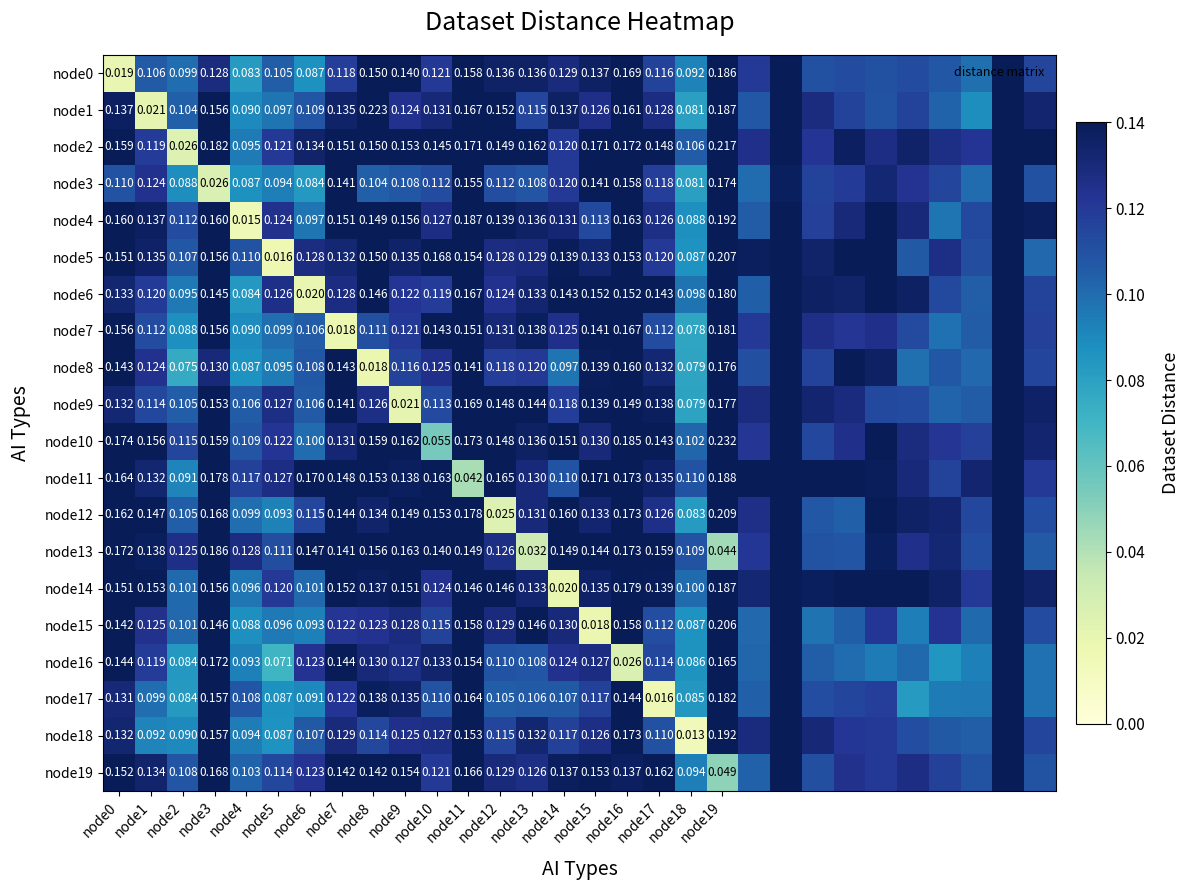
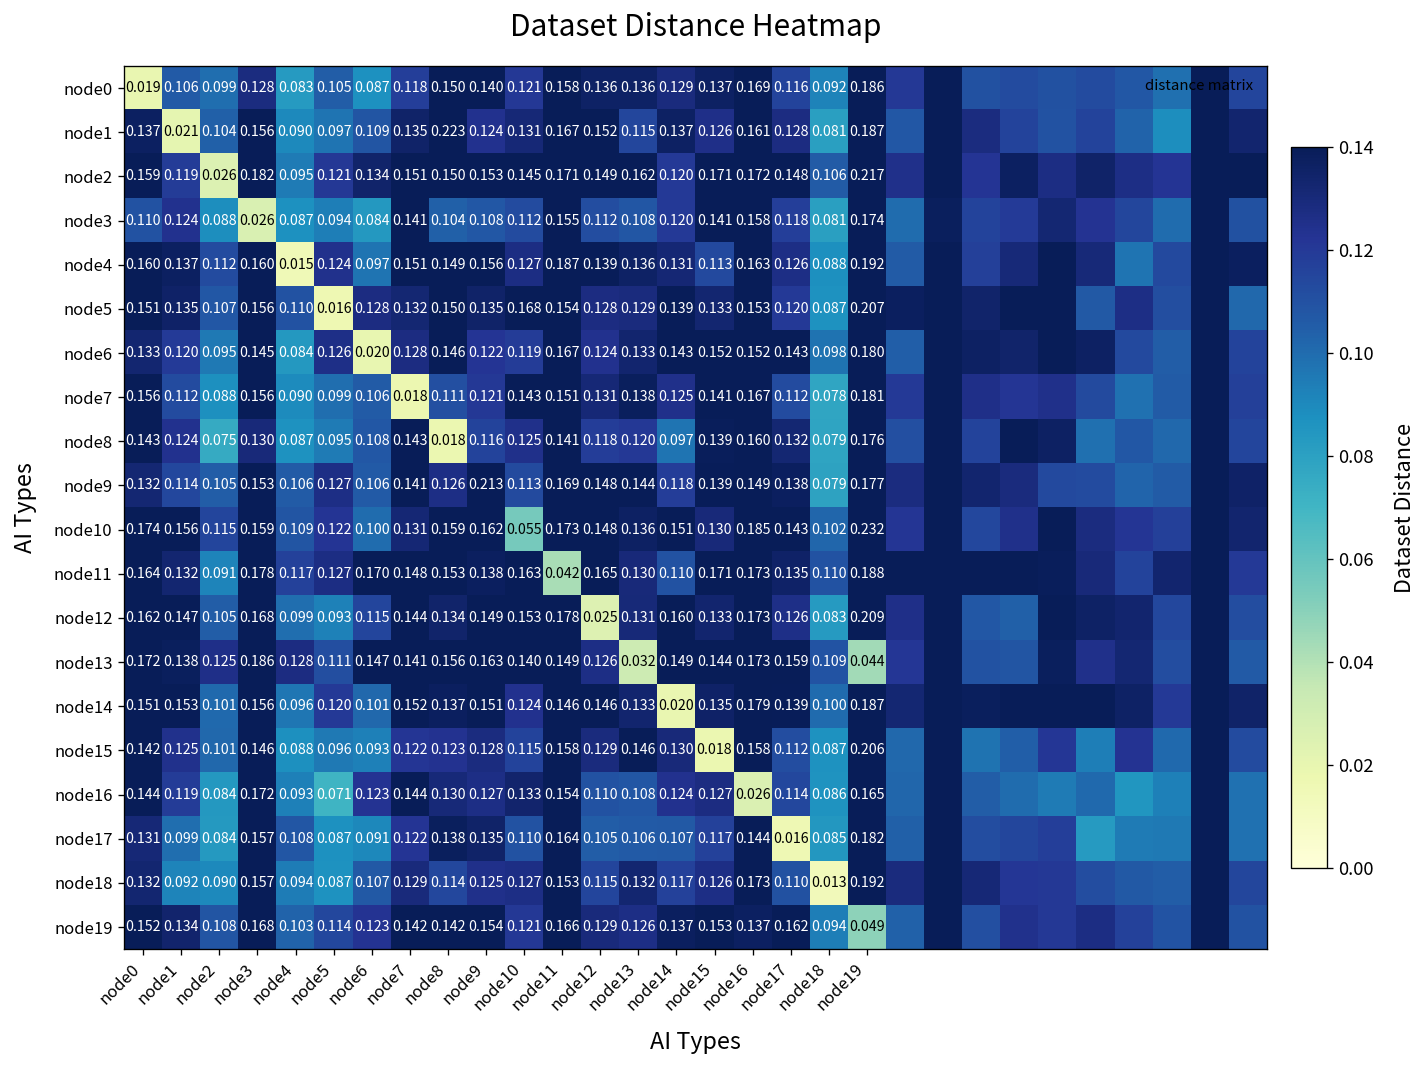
node9, node9: 0.021 -> 0.213
